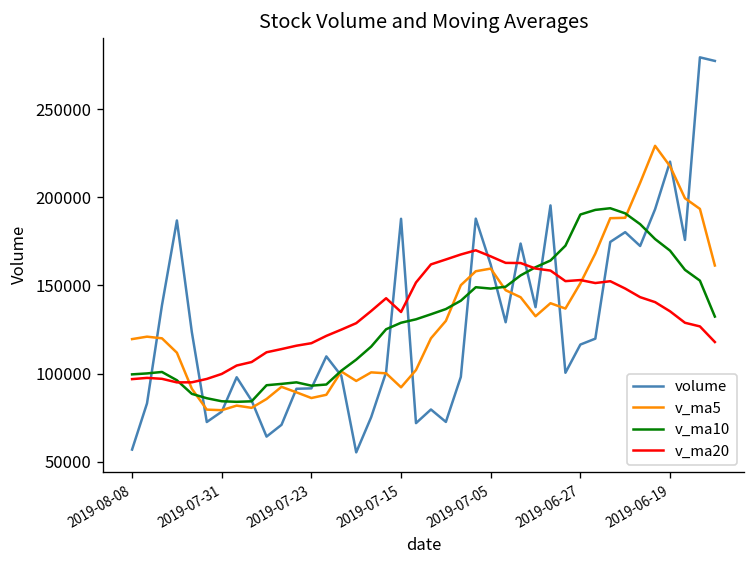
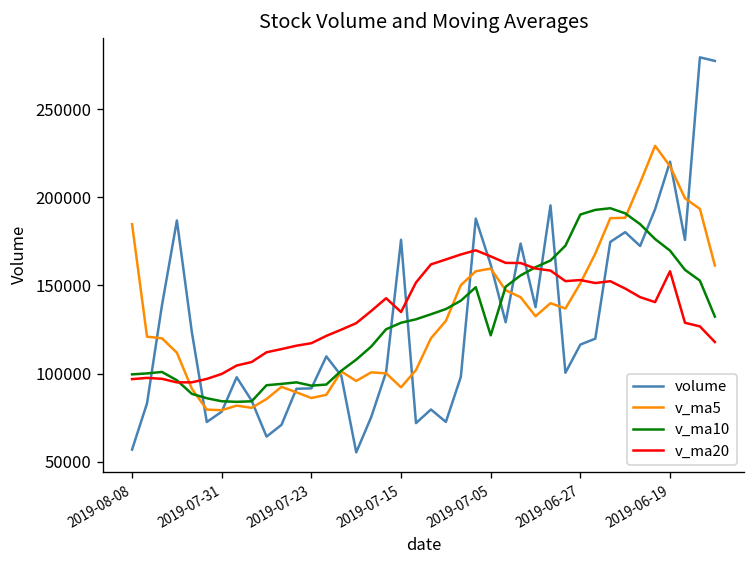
v_ma5, 2019-08-08: 120000 -> 185000
volume, 2019-07-15: 188000 -> 176000
v_ma10, 2019-07-05: 148000 -> 122000
v_ma20, 2019-06-19: 135000 -> 158000
